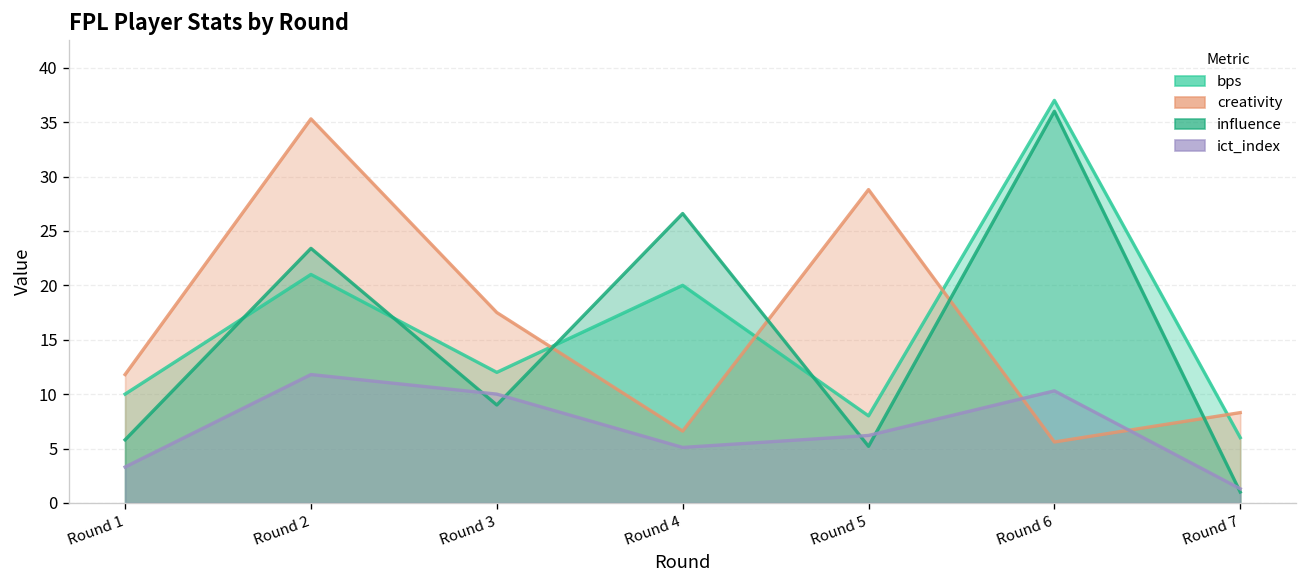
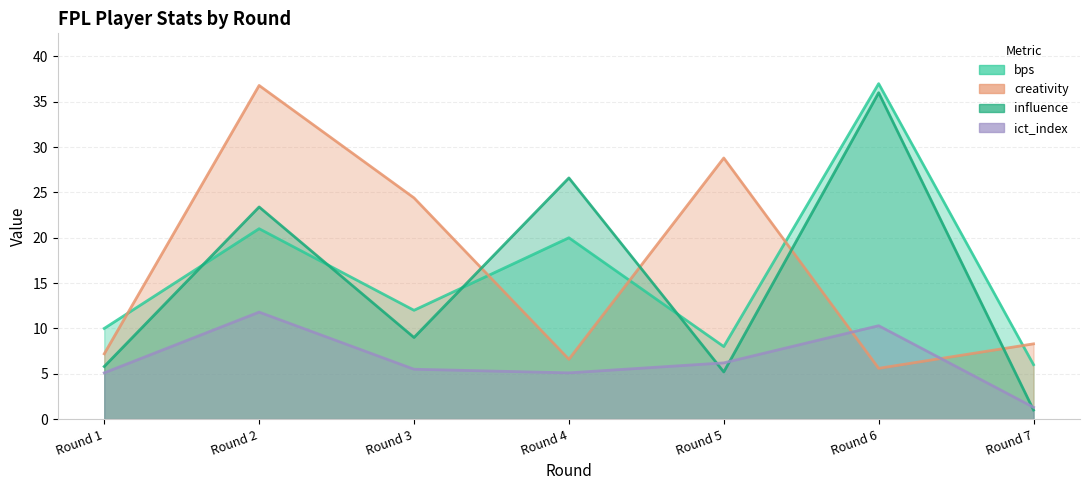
creativity, Round 1: 12 -> 7
ict_index, Round 1: 3 -> 5
creativity, Round 2: 35 -> 37
creativity, Round 3: 18 -> 24
ict_index, Round 3: 10 -> 6
